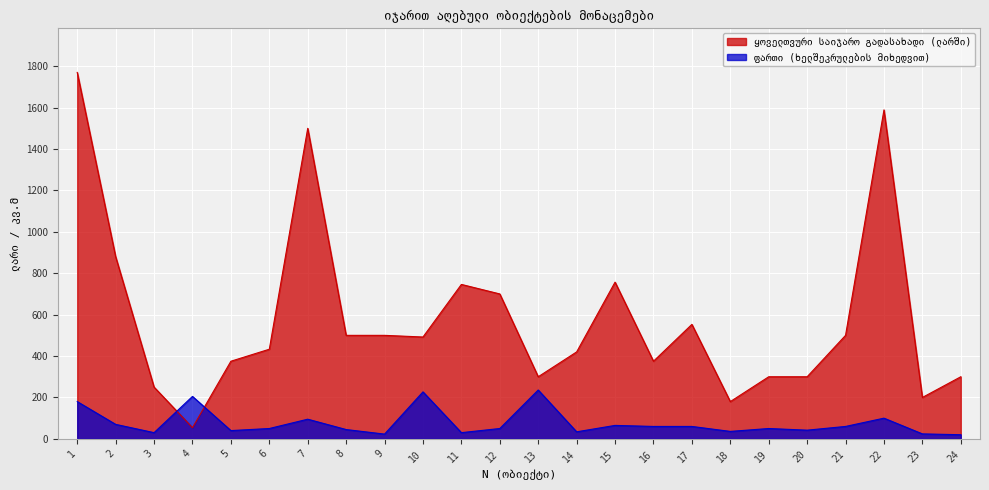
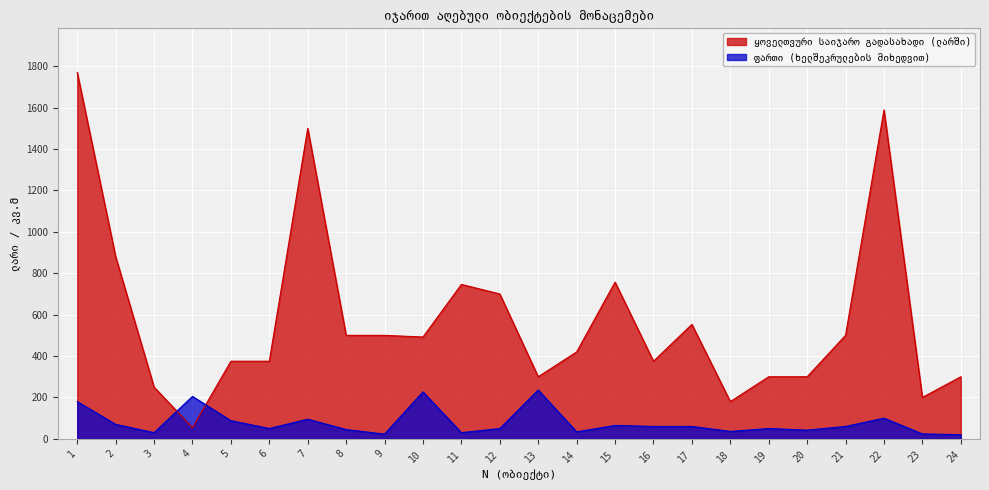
ფართი (ხელშეკრულების მიხედვით), 5: 40 -> 90
ყოველთვური საიჯარო გადასახადი (ლარში), 6: 430 -> 380
